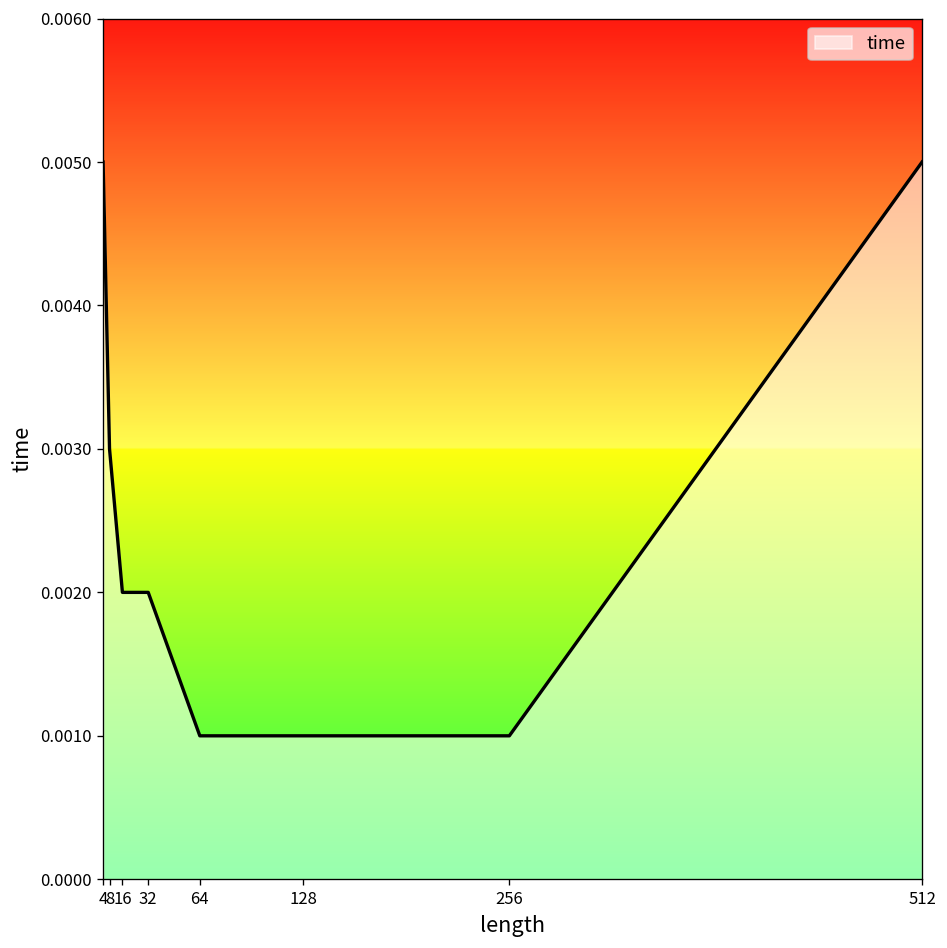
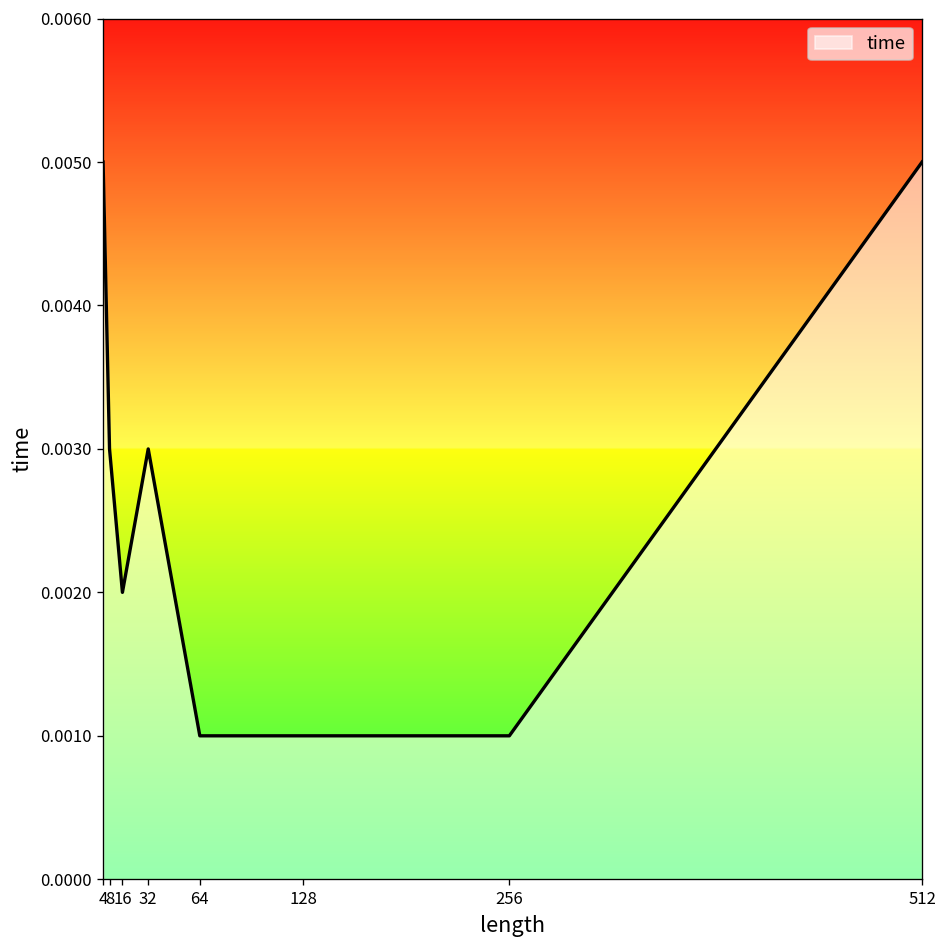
32: 0.002 -> 0.003
